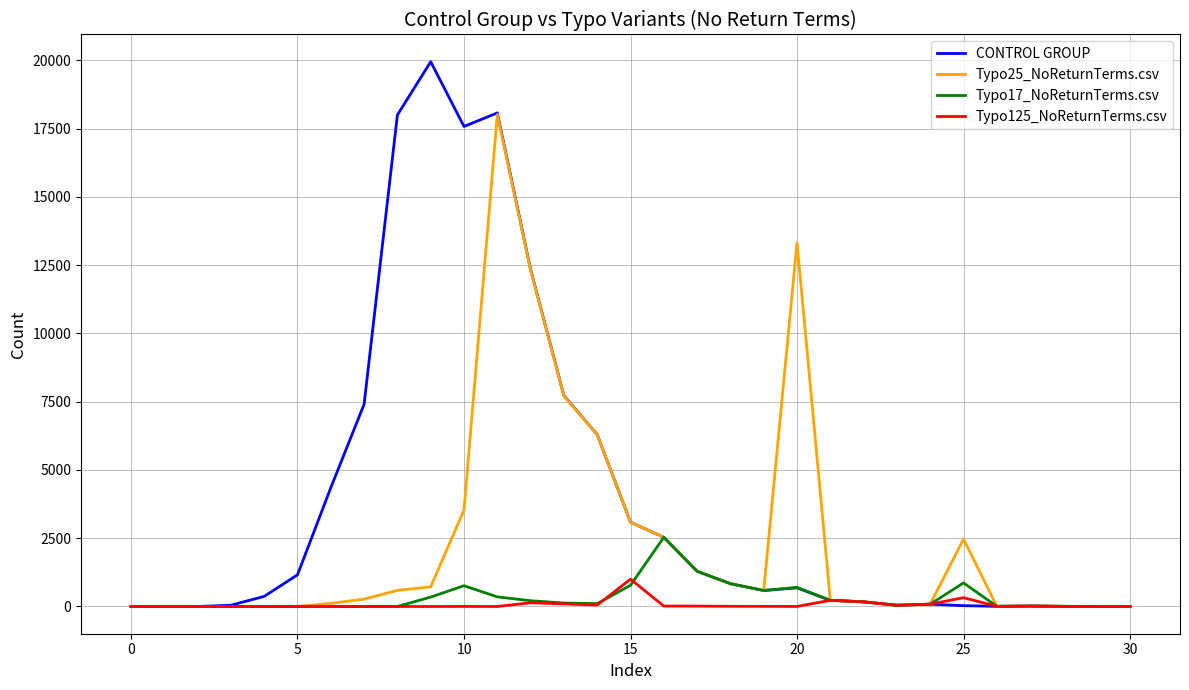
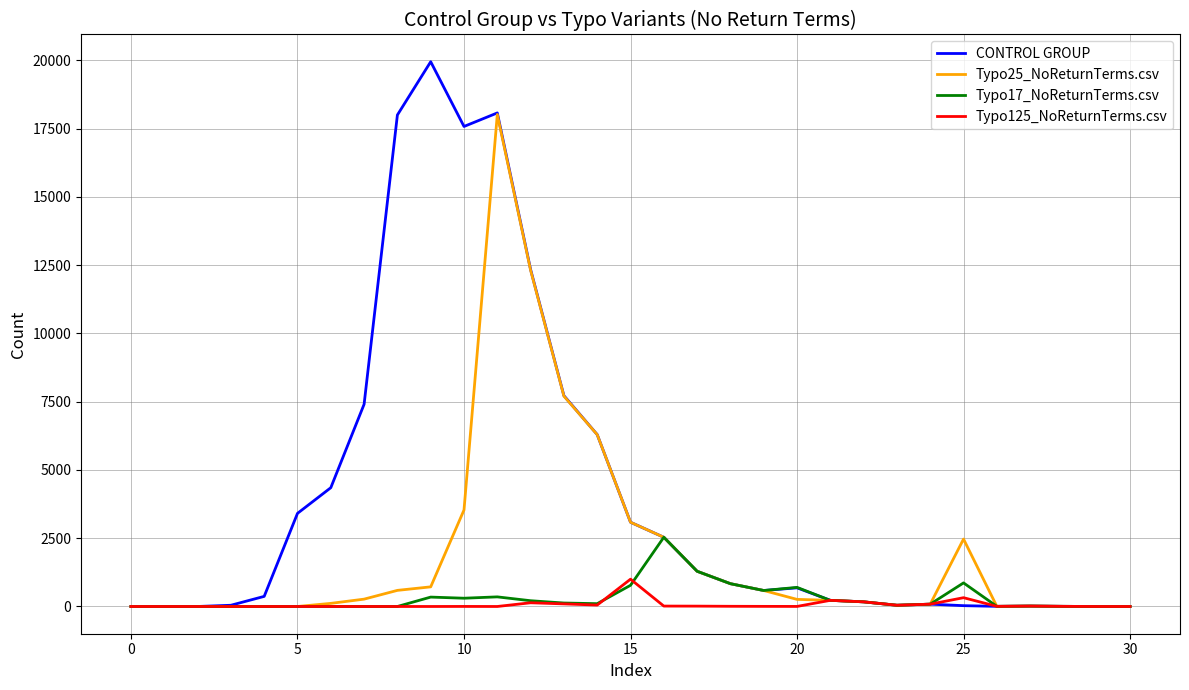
CONTROL GROUP, 5: 1200 -> 3400
Typo17_NoReturnTerms.csv, 10: 800 -> 300
Typo25_NoReturnTerms.csv, 20: 13300 -> 300
